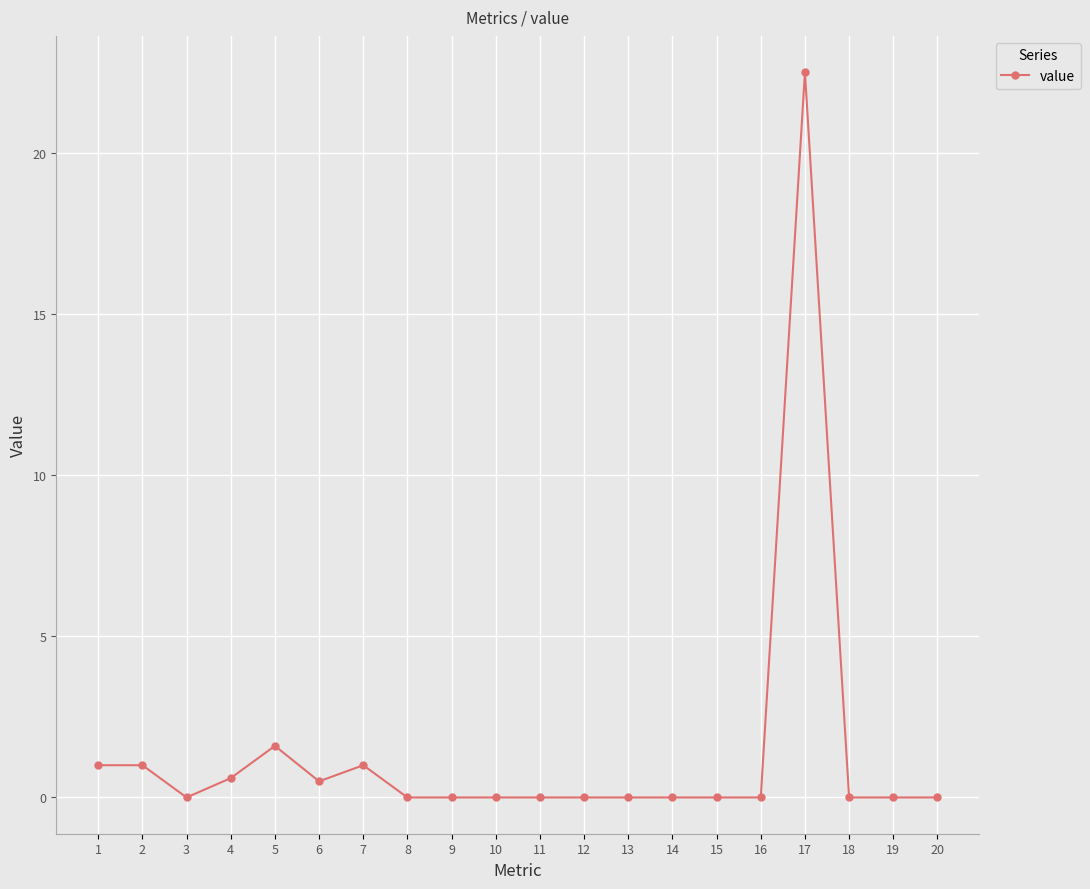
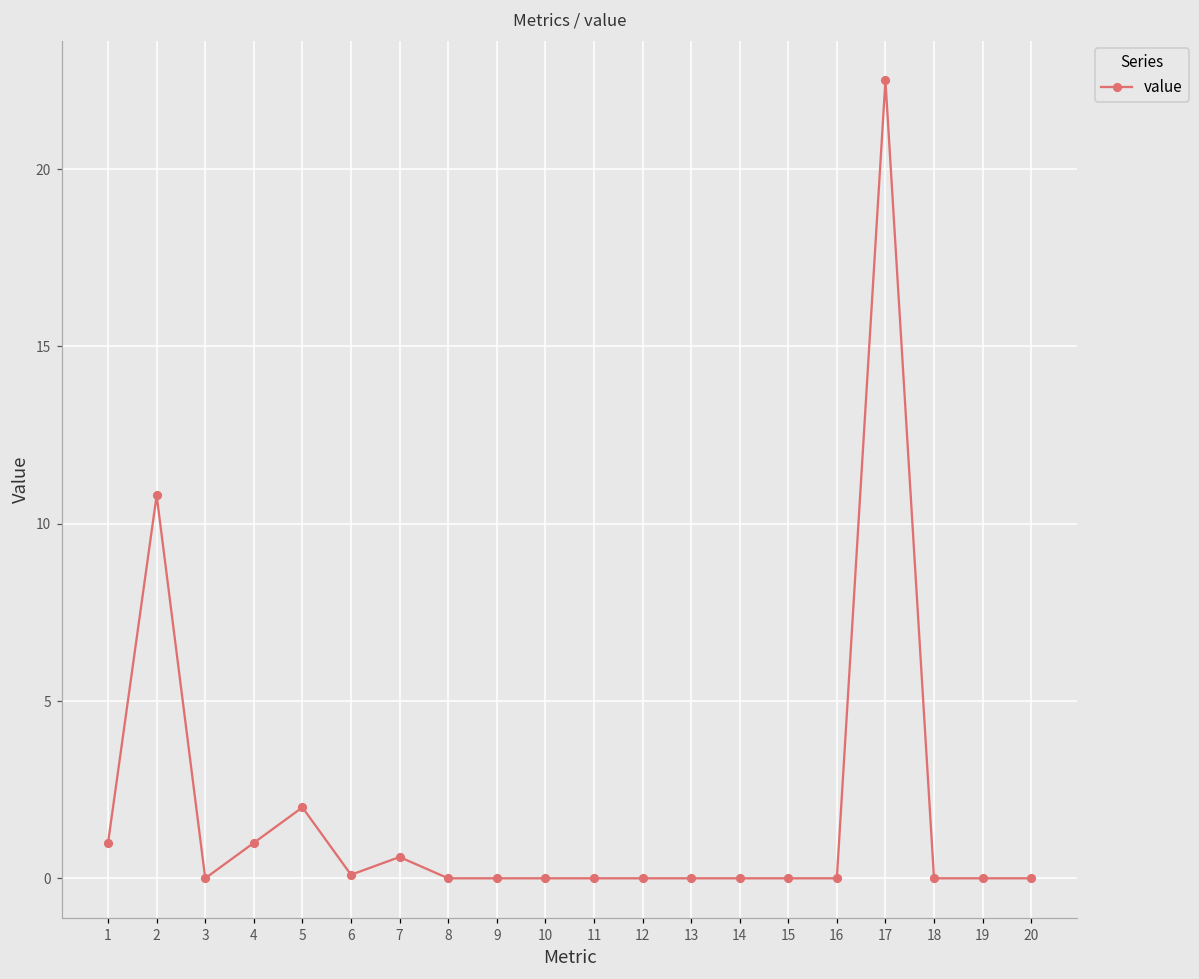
2: 1.0 -> 10.8
4: 0.6 -> 1.0
5: 1.6 -> 2.0
6: 0.5 -> 0.1
7: 1.0 -> 0.6
